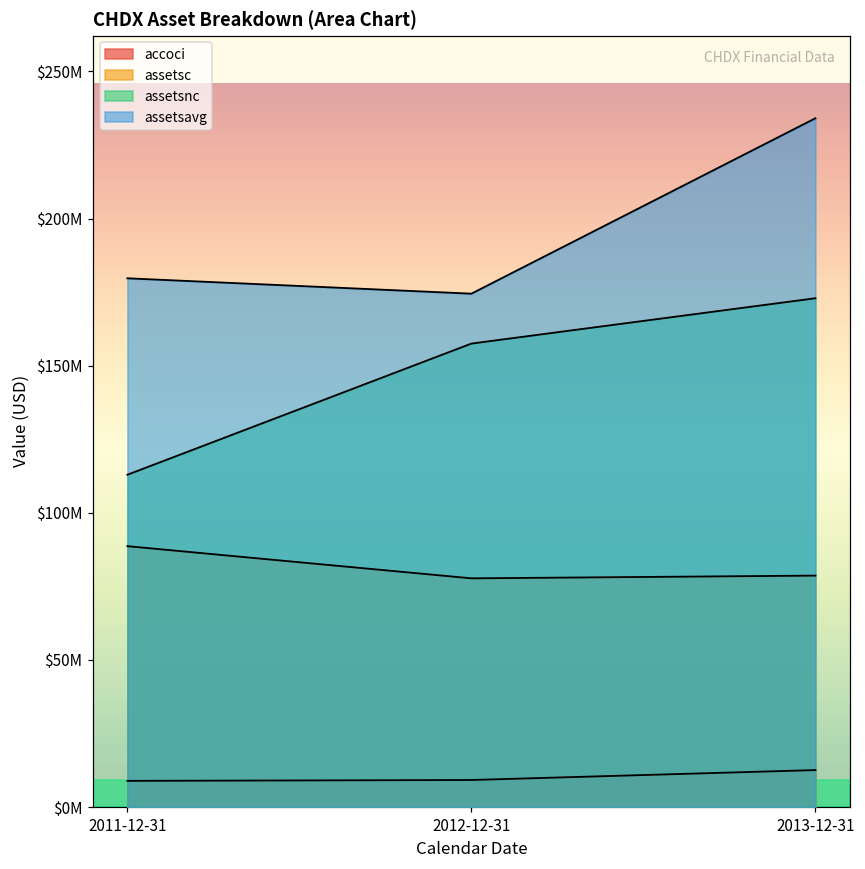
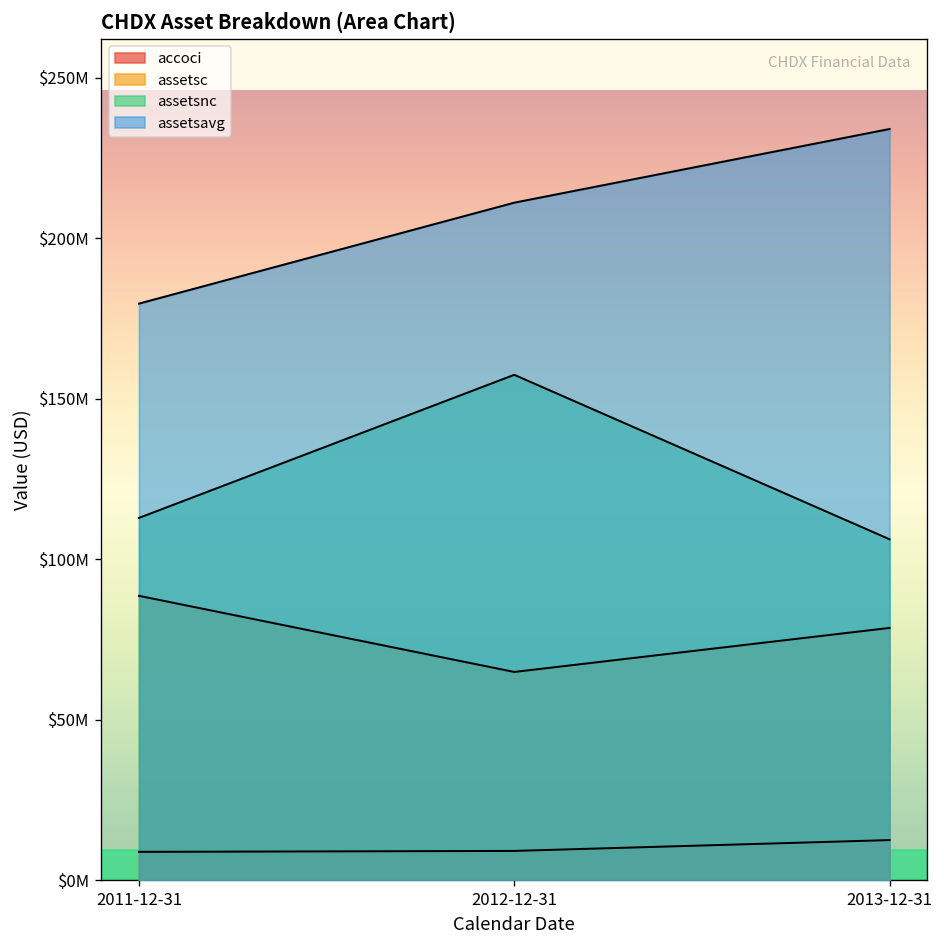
assetsc, 2012-12-31: $78000000 -> $65000000
assetsavg, 2012-12-31: $174000000 -> $211000000
assetsnc, 2013-12-31: $173000000 -> $106000000
